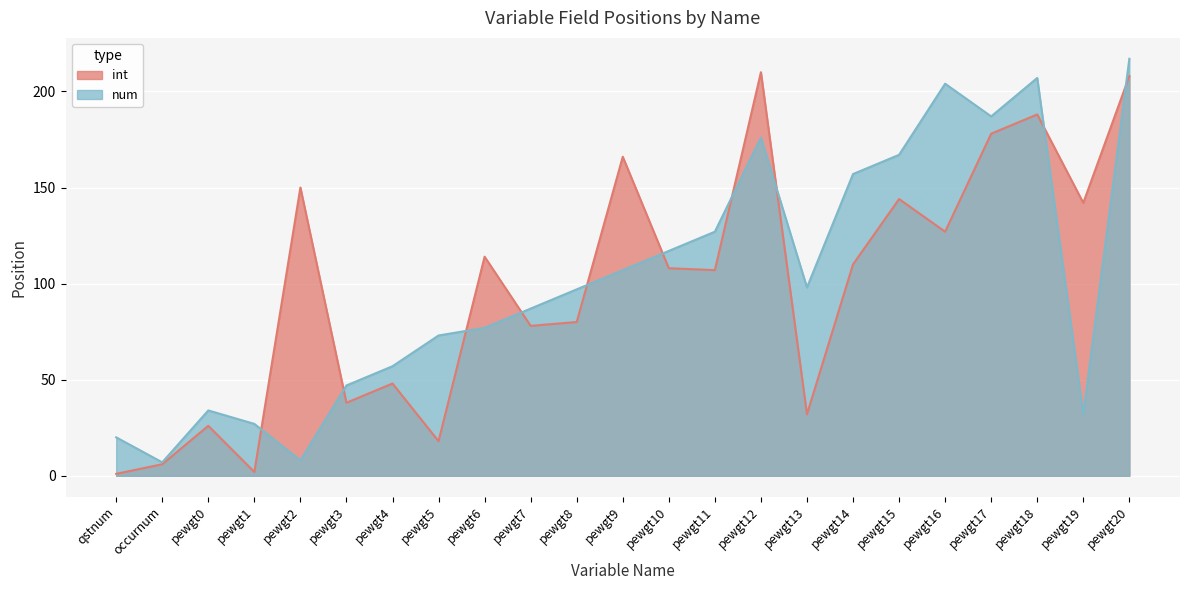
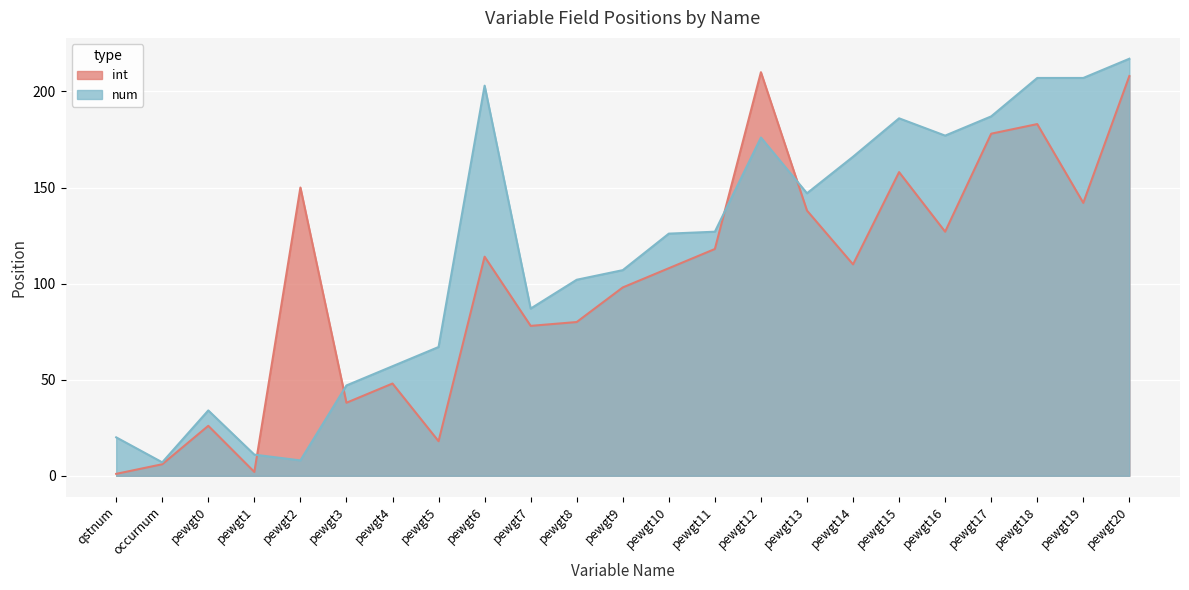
num, pewgt1: 27 -> 11
num, pewgt5: 73 -> 67
num, pewgt6: 77 -> 203
num, pewgt8: 97 -> 102
int, pewgt9: 166 -> 98
num, pewgt10: 117 -> 126
int, pewgt11: 107 -> 118
int, pewgt13: 32 -> 138
num, pewgt13: 98 -> 147
num, pewgt14: 157 -> 166
int, pewgt15: 144 -> 158
num, pewgt15: 167 -> 186
num, pewgt16: 204 -> 177
int, pewgt18: 188 -> 183
num, pewgt19: 32 -> 207
